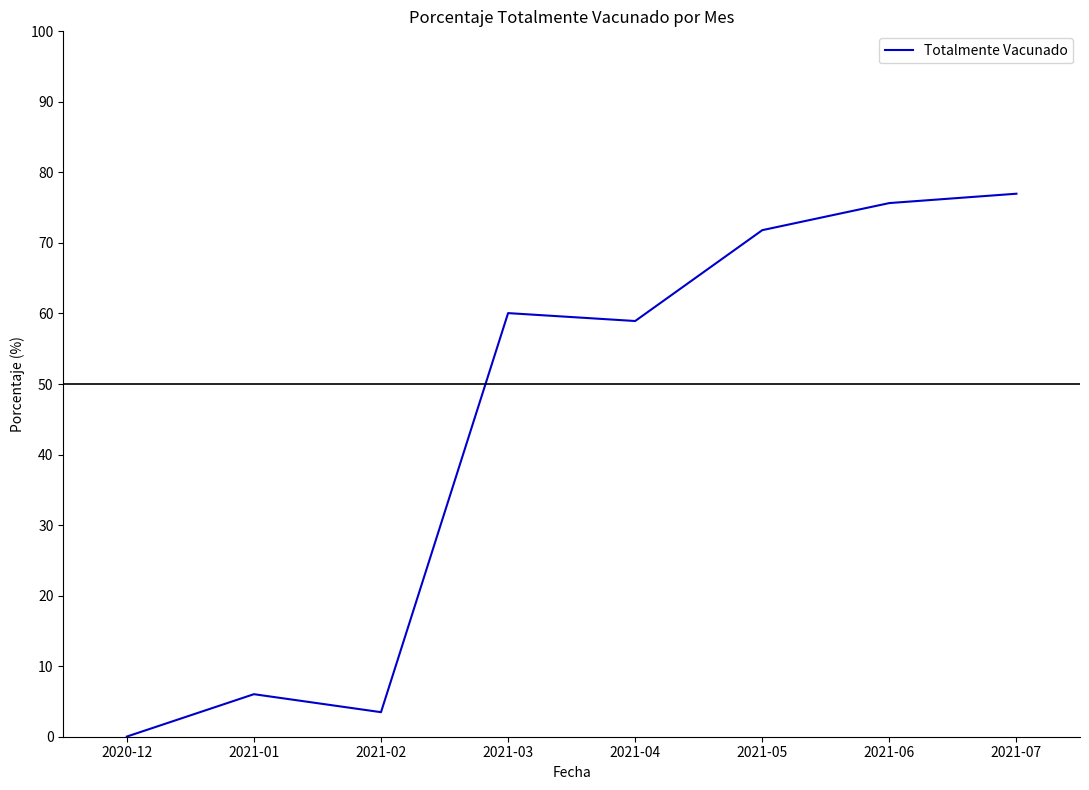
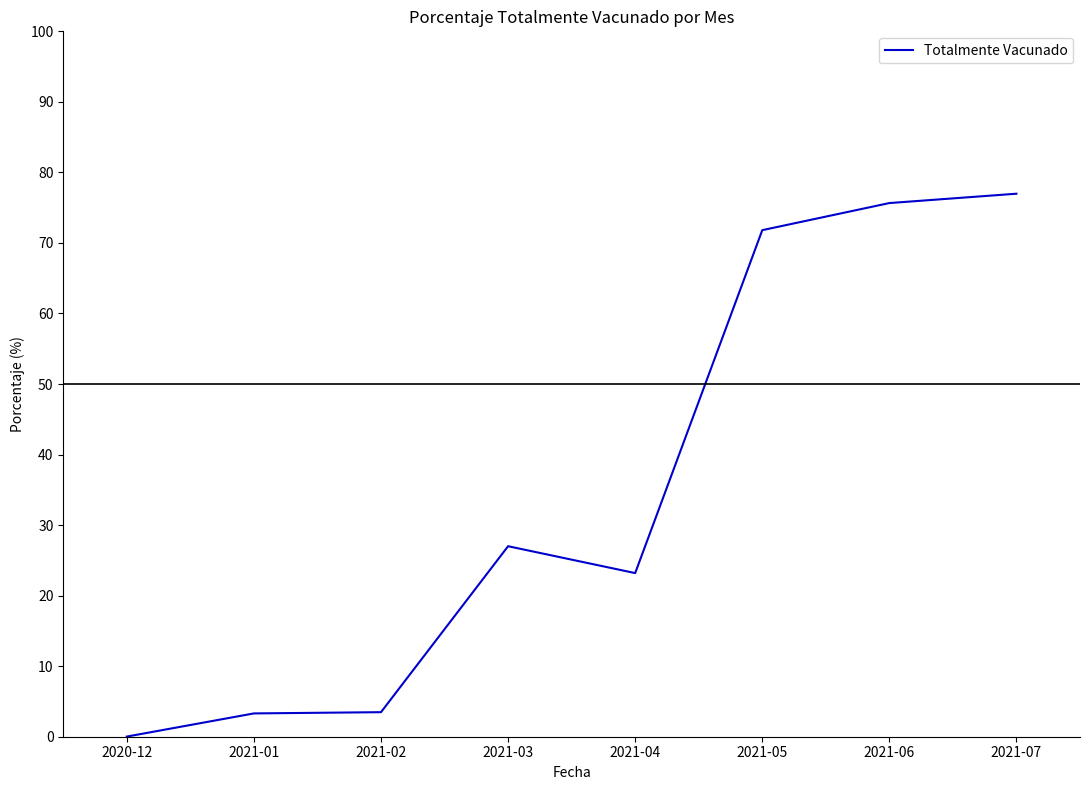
2021-01: 6 -> 3
2021-03: 60 -> 27
2021-04: 59 -> 23
